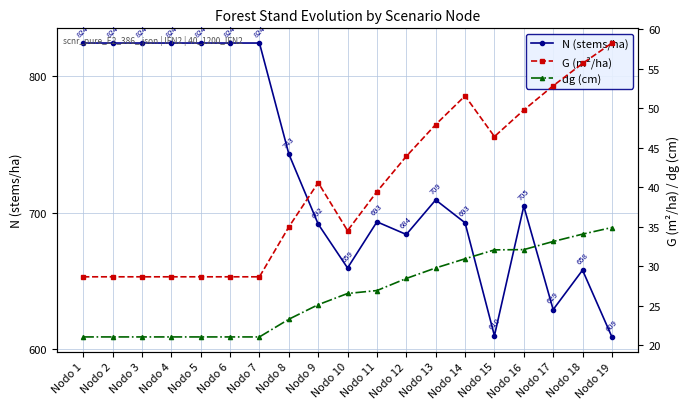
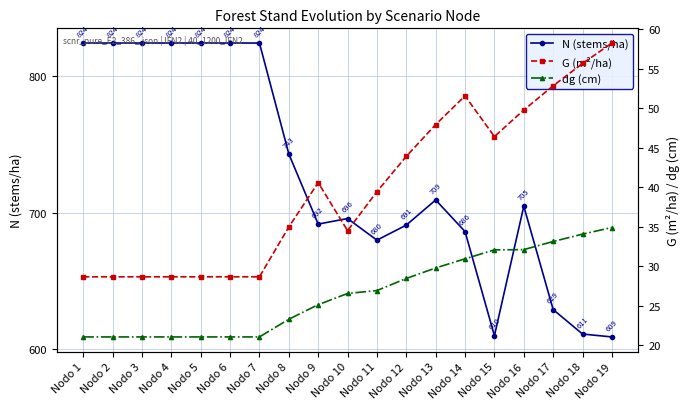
N (stems/ha), Nodo 10: 659 -> 696
N (stems/ha), Nodo 11: 693 -> 680
N (stems/ha), Nodo 12: 684 -> 691
N (stems/ha), Nodo 14: 693 -> 686
N (stems/ha), Nodo 18: 658 -> 611
